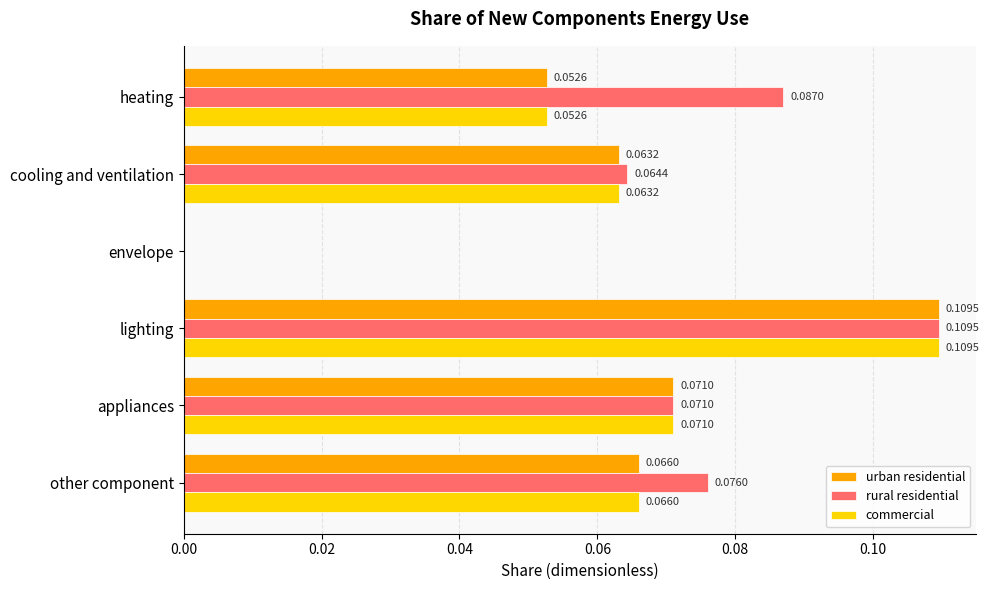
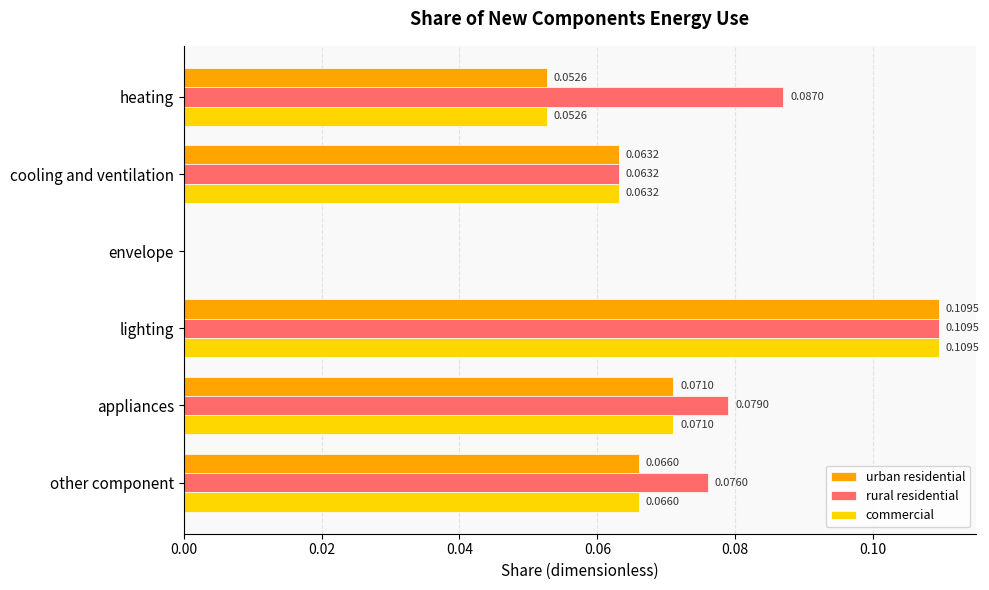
rural residential, cooling and ventilation: 0.0644 -> 0.0632
rural residential, appliances: 0.0710 -> 0.0790
